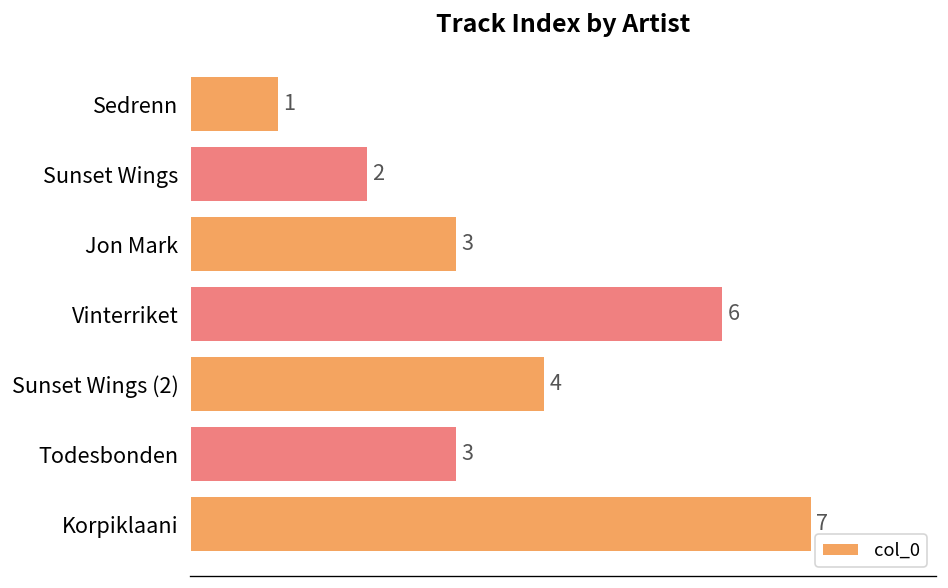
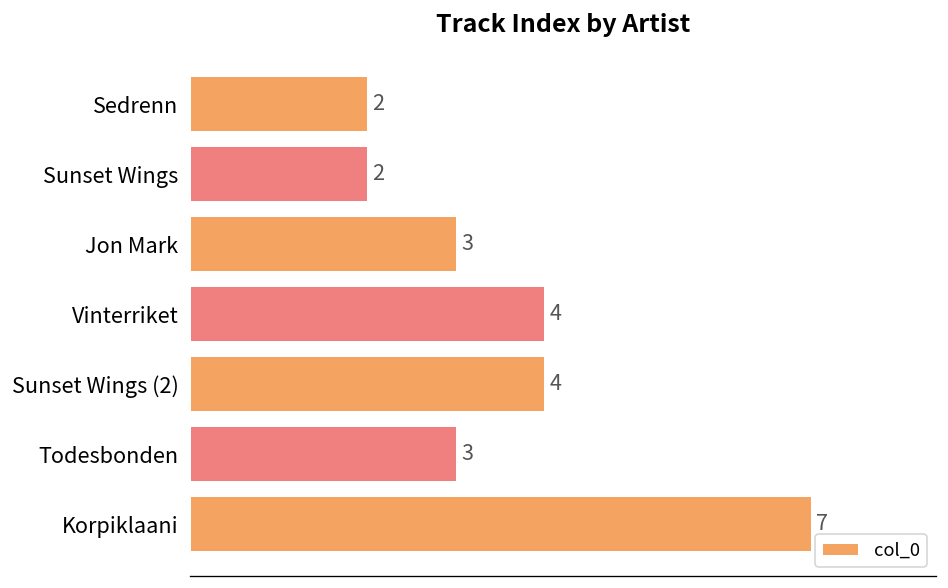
Sedrenn: 1 -> 2
Vinterriket: 6 -> 4
